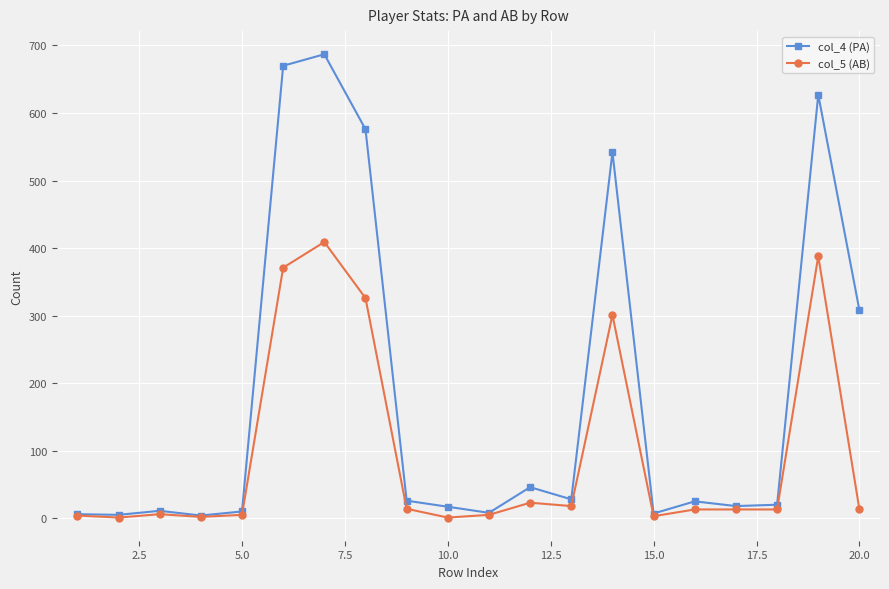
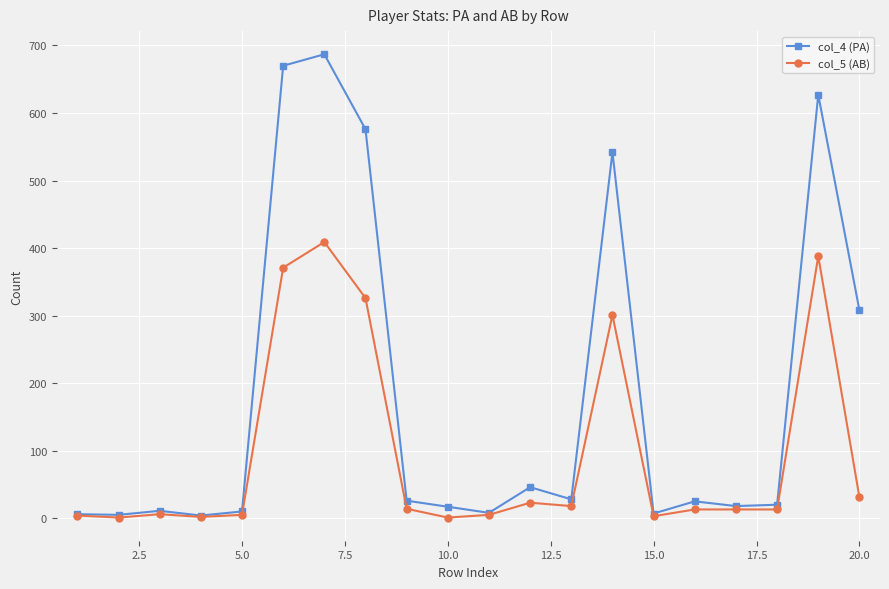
col_5 (AB), 20.0: 10 -> 30
